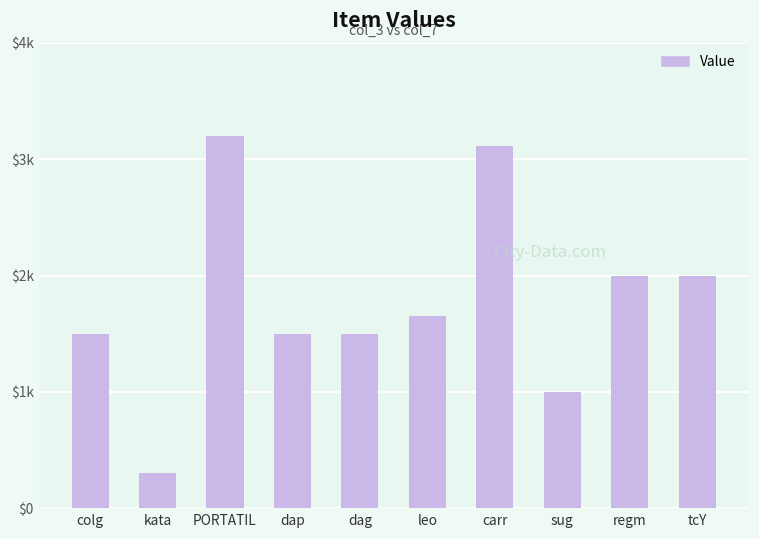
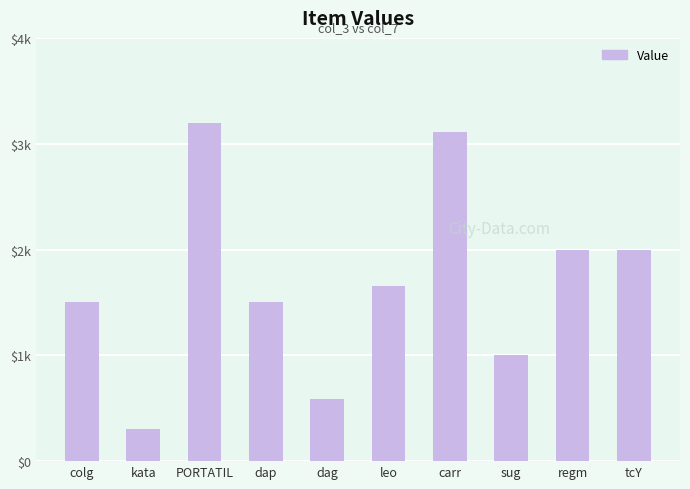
dag: $1500 -> $590
